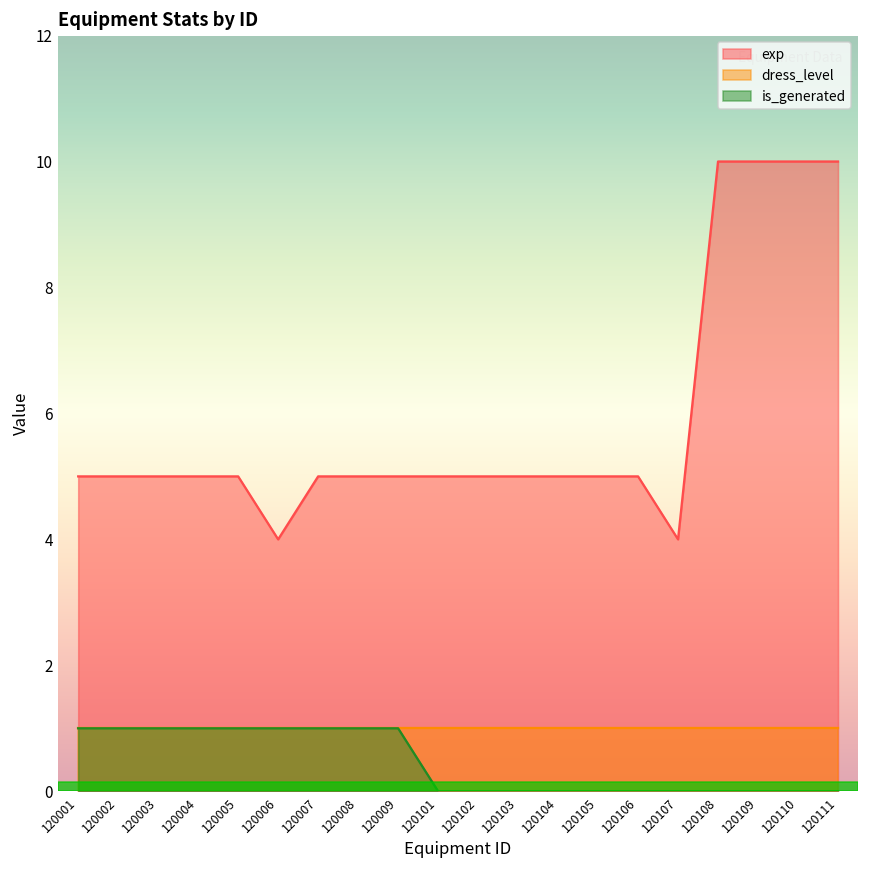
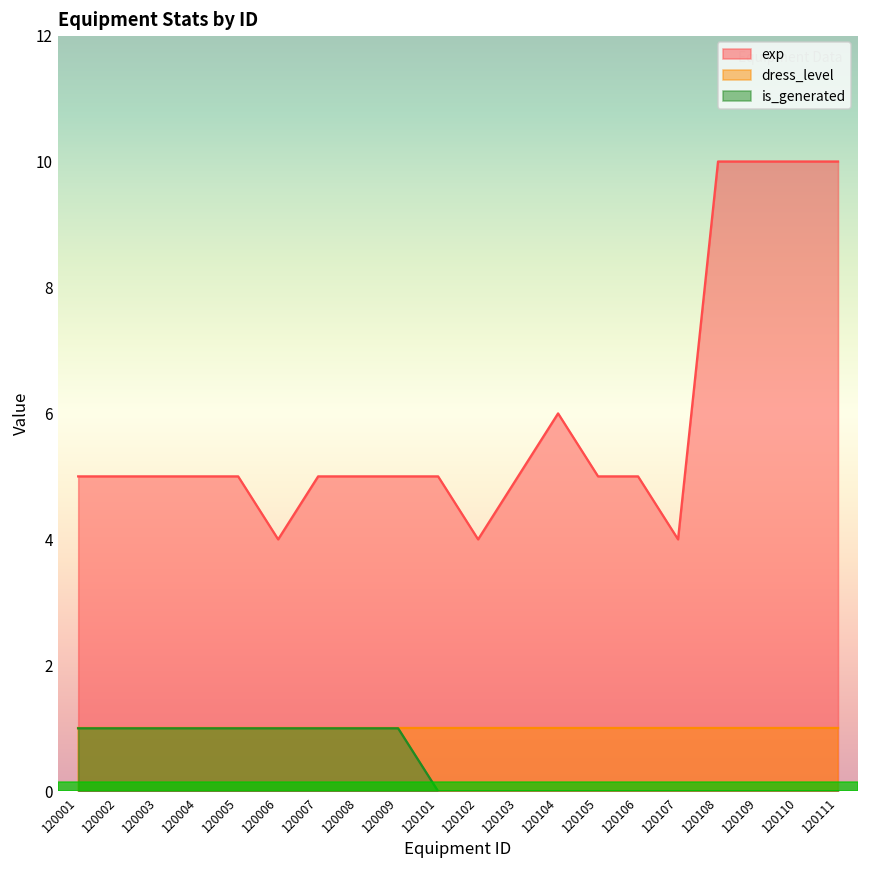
exp, 120102: 5 -> 4
exp, 120104: 5 -> 6
